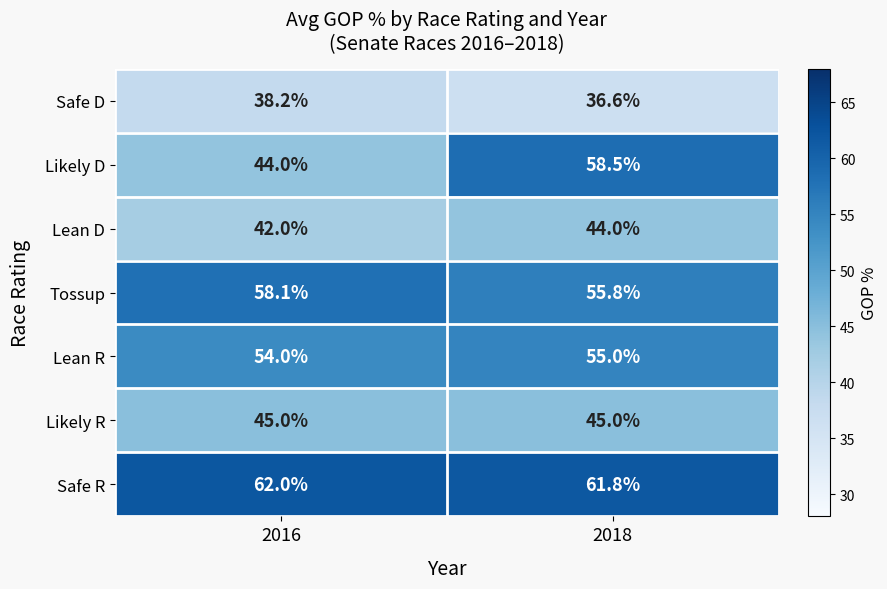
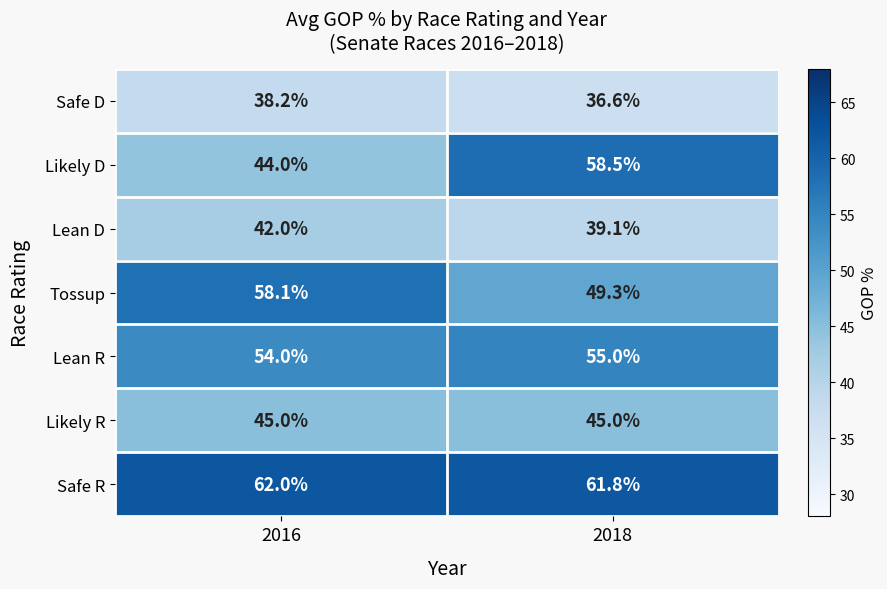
Lean D, 2018: 44.0% -> 39.1%
Tossup, 2018: 55.8% -> 49.3%
